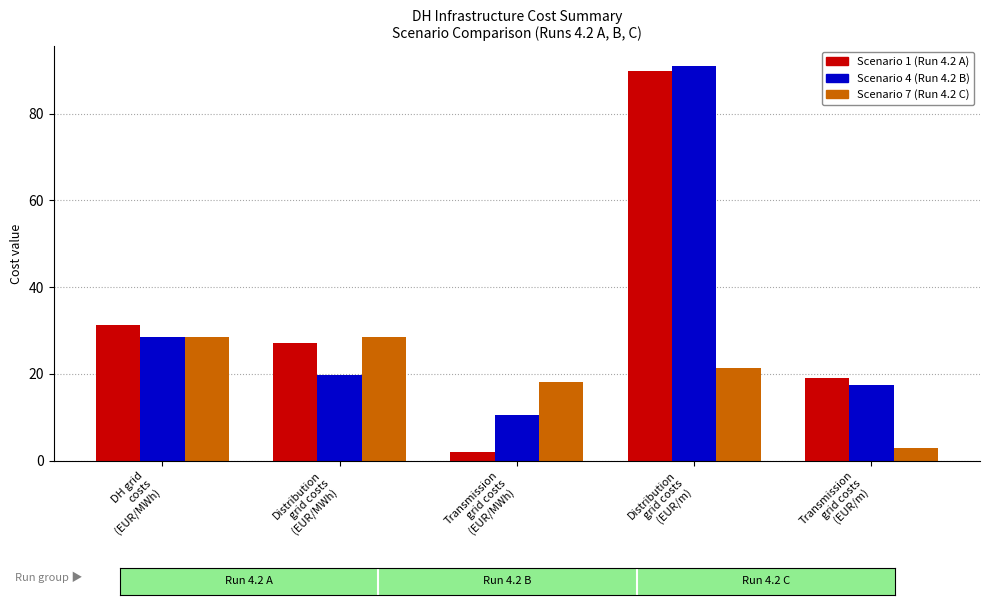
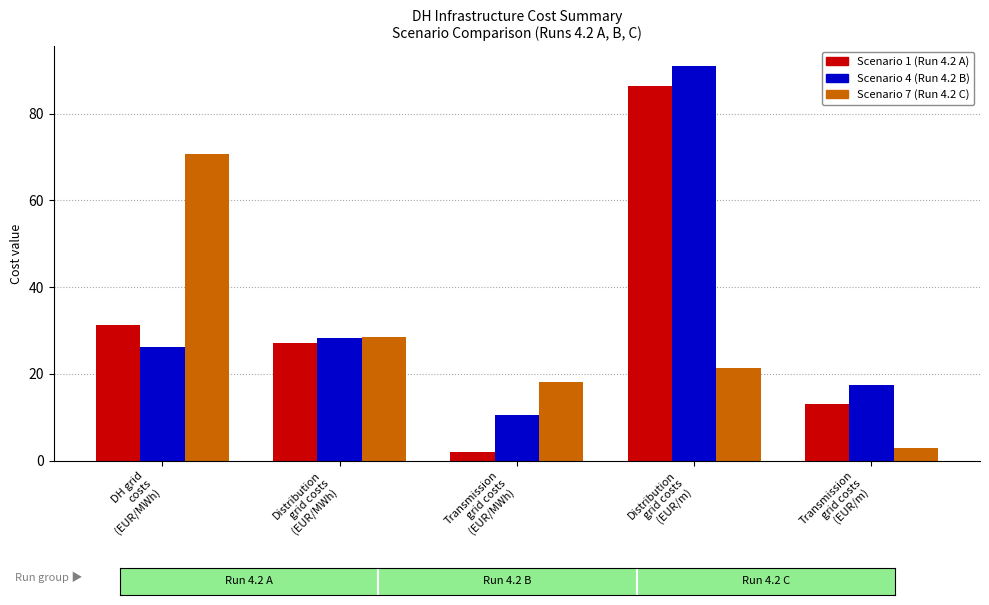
Scenario 4 (Run 4.2 B), DH grid costs (EUR/MWh): 28 -> 26
Scenario 7 (Run 4.2 C), DH grid costs (EUR/MWh): 28 -> 71
Scenario 4 (Run 4.2 B), Distribution grid costs (EUR/MWh): 20 -> 28
Scenario 1 (Run 4.2 A), Distribution grid costs (EUR/m): 90 -> 86
Scenario 1 (Run 4.2 A), Transmission grid costs (EUR/m): 19 -> 13
